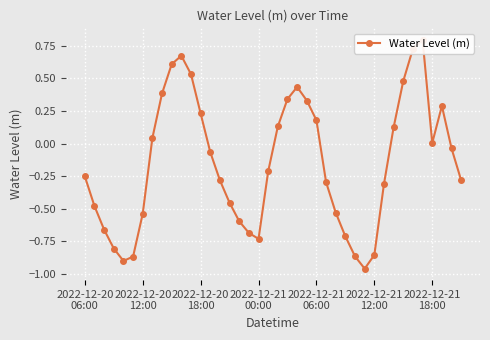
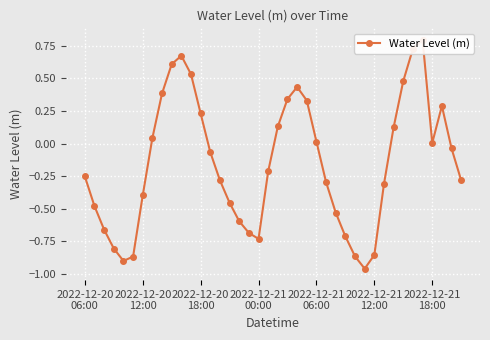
2022-12-20 12:00: -0.54 -> -0.40
2022-12-21 06:00: 0.18 -> 0.01
